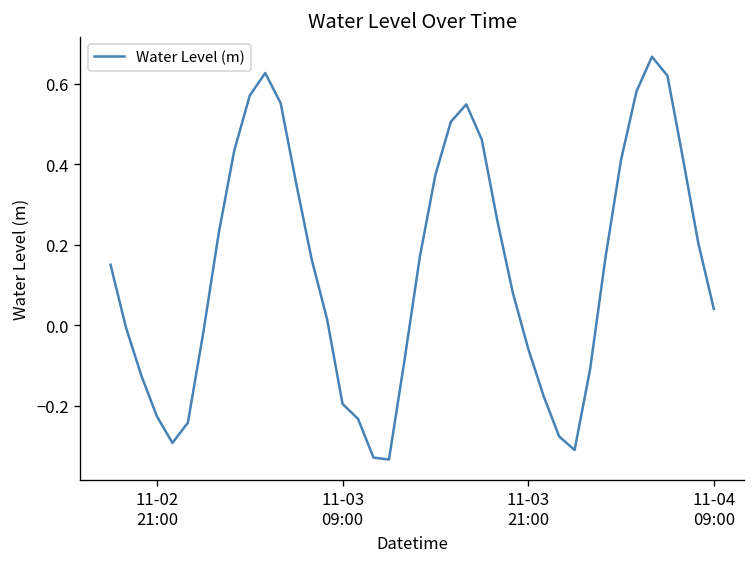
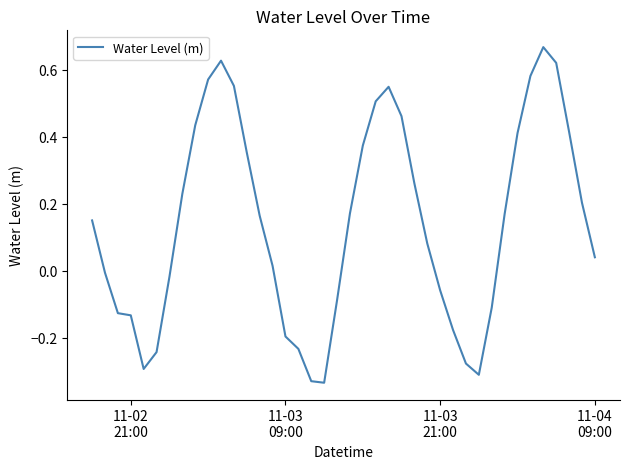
11-02 21:00: -0.23 -> -0.13
